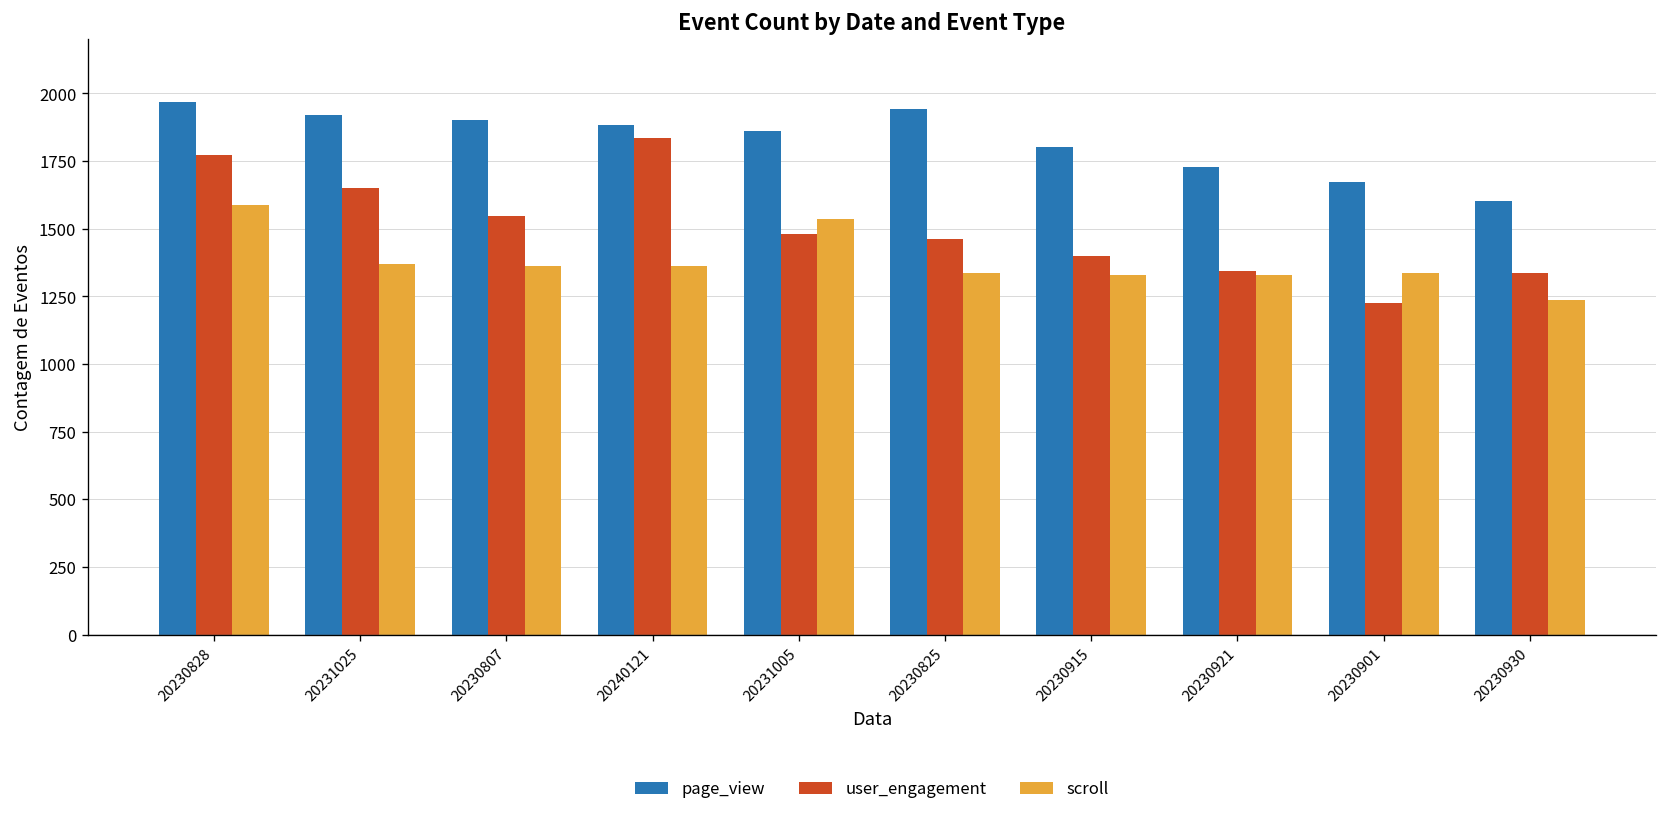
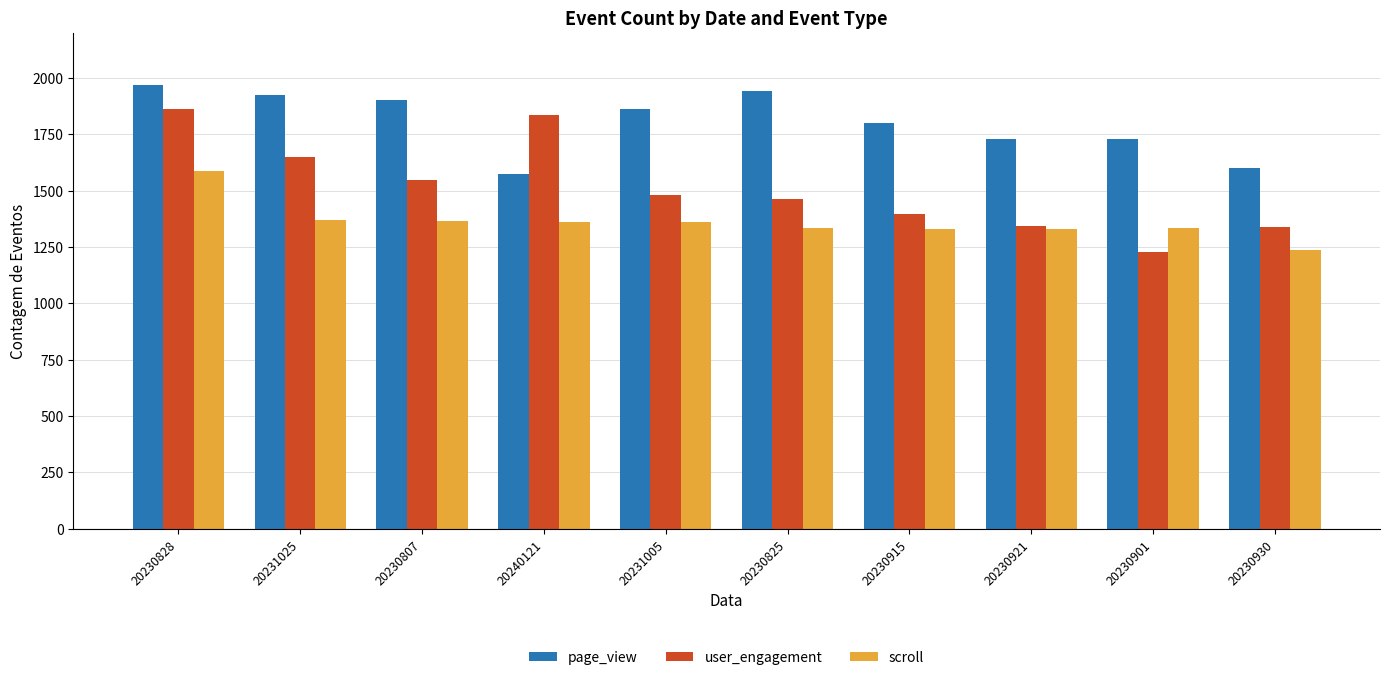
user_engagement, 20230828: 1770 -> 1860
page_view, 20240121: 1880 -> 1580
scroll, 20231005: 1540 -> 1360
page_view, 20230901: 1670 -> 1730
